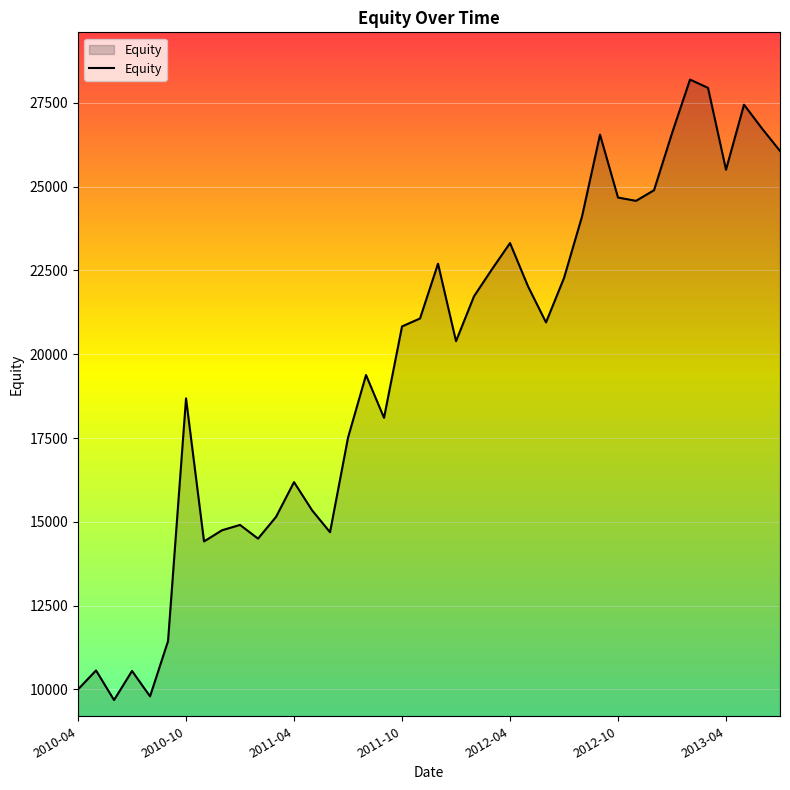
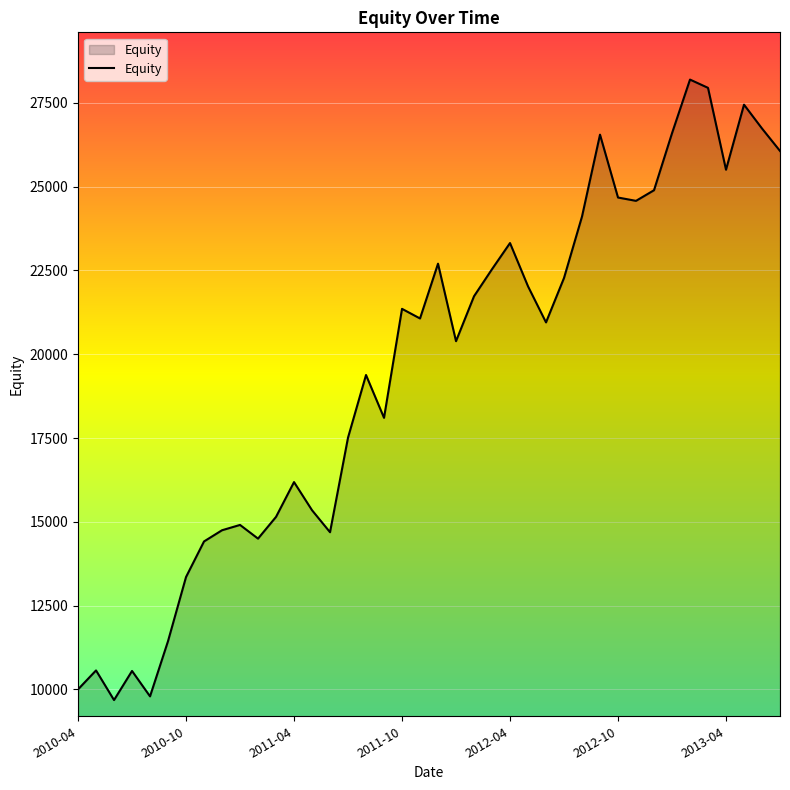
2010-10: 18700 -> 13400
2011-10: 20800 -> 21400
